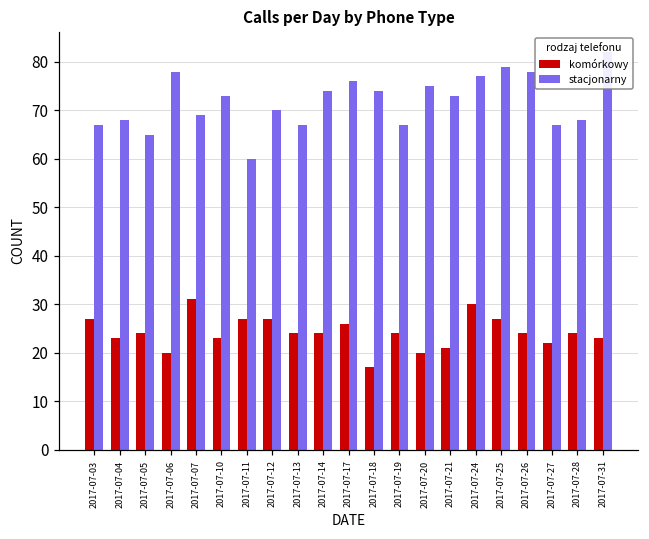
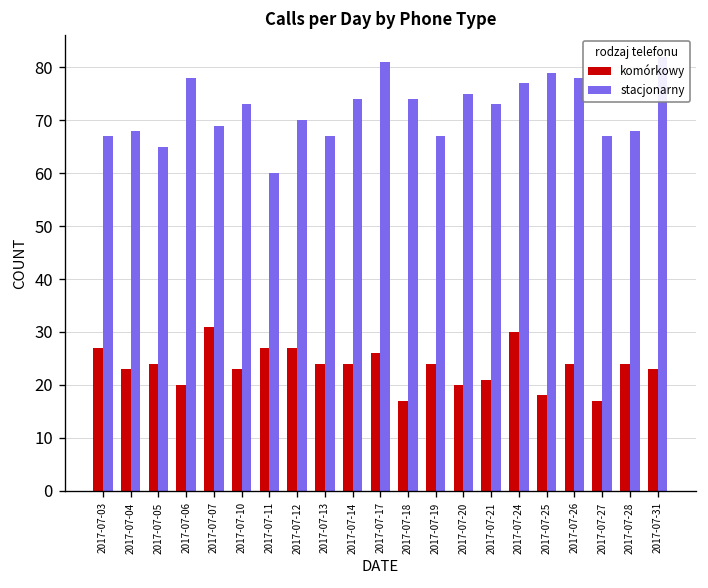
stacjonarny, 2017-07-17: 76 -> 81
komórkowy, 2017-07-25: 27 -> 18
komórkowy, 2017-07-27: 22 -> 17
